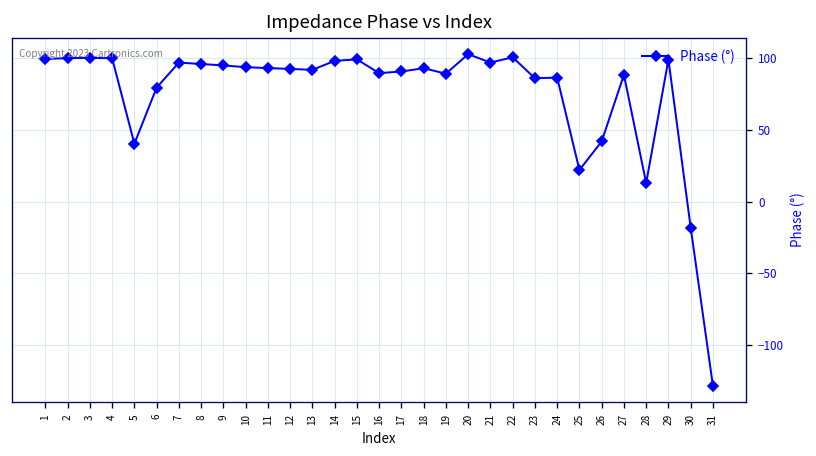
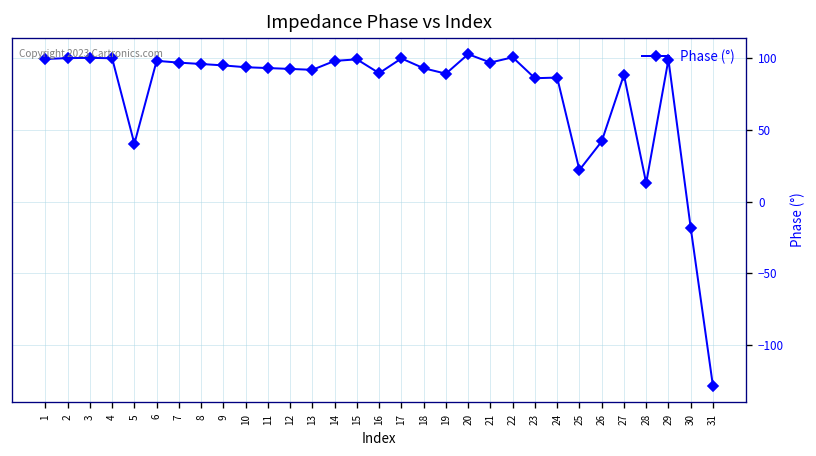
6: 80 -> 98
17: 91 -> 100
